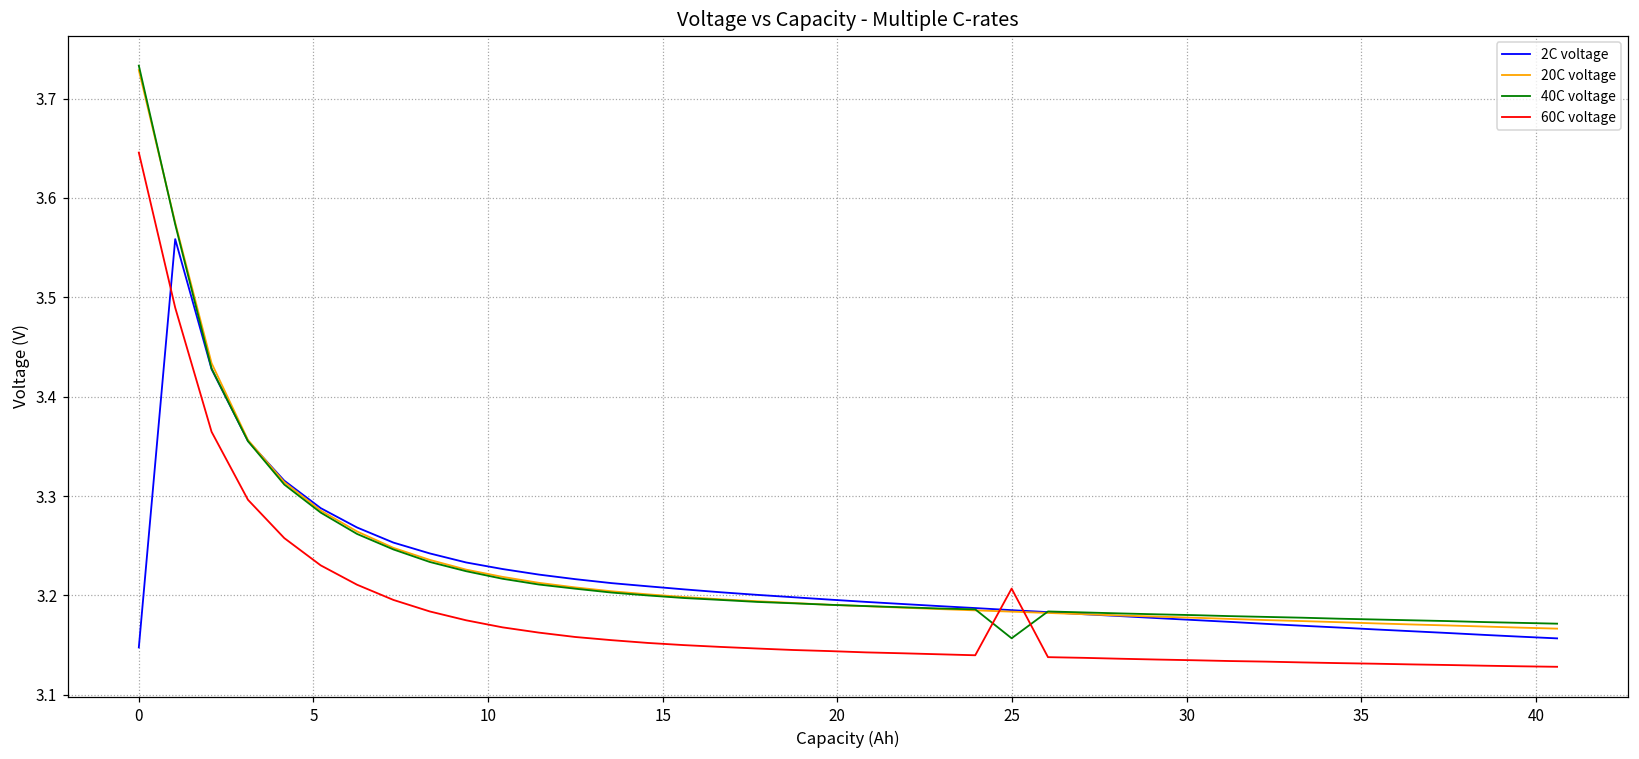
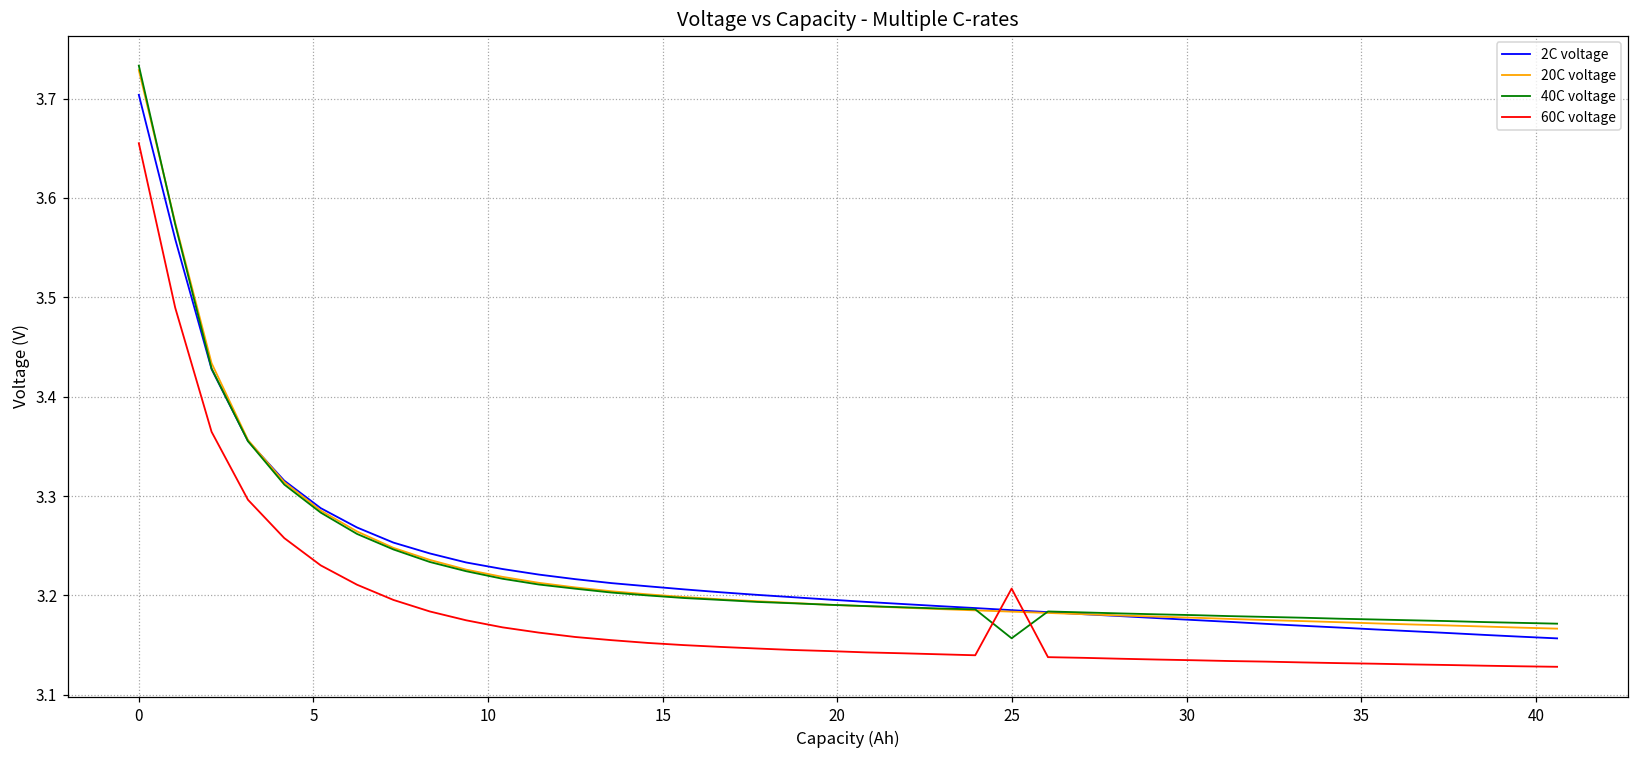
2C voltage, 0: 3.15 -> 3.70
60C voltage, 0: 3.65 -> 3.66
